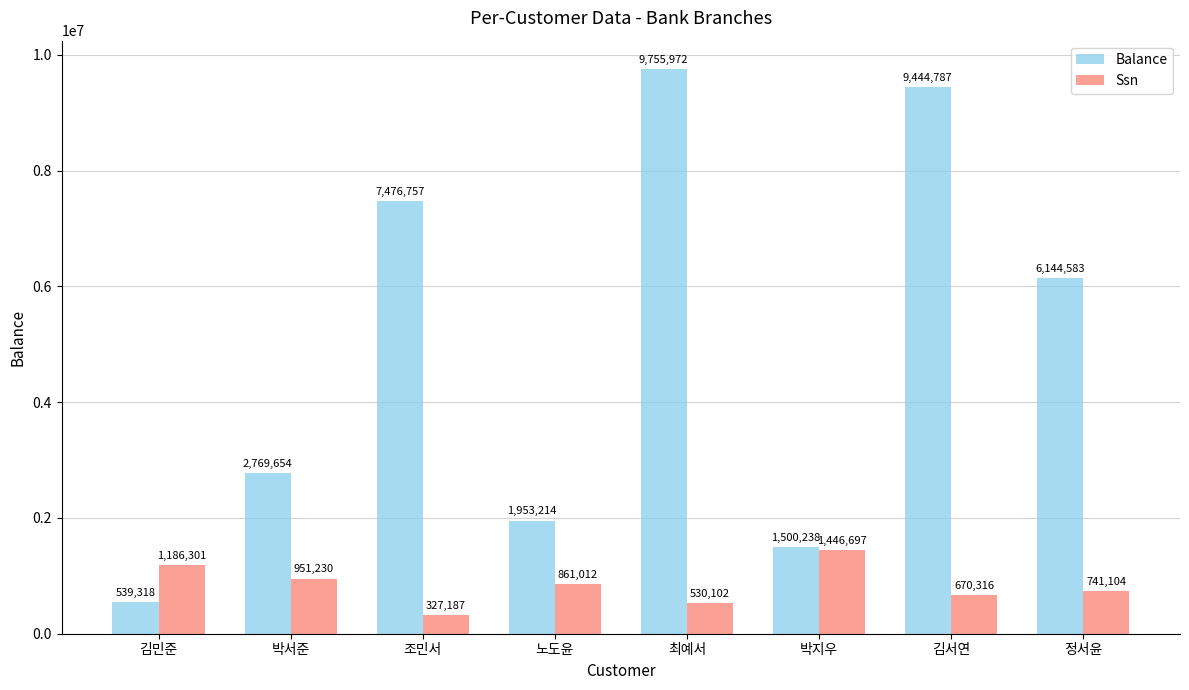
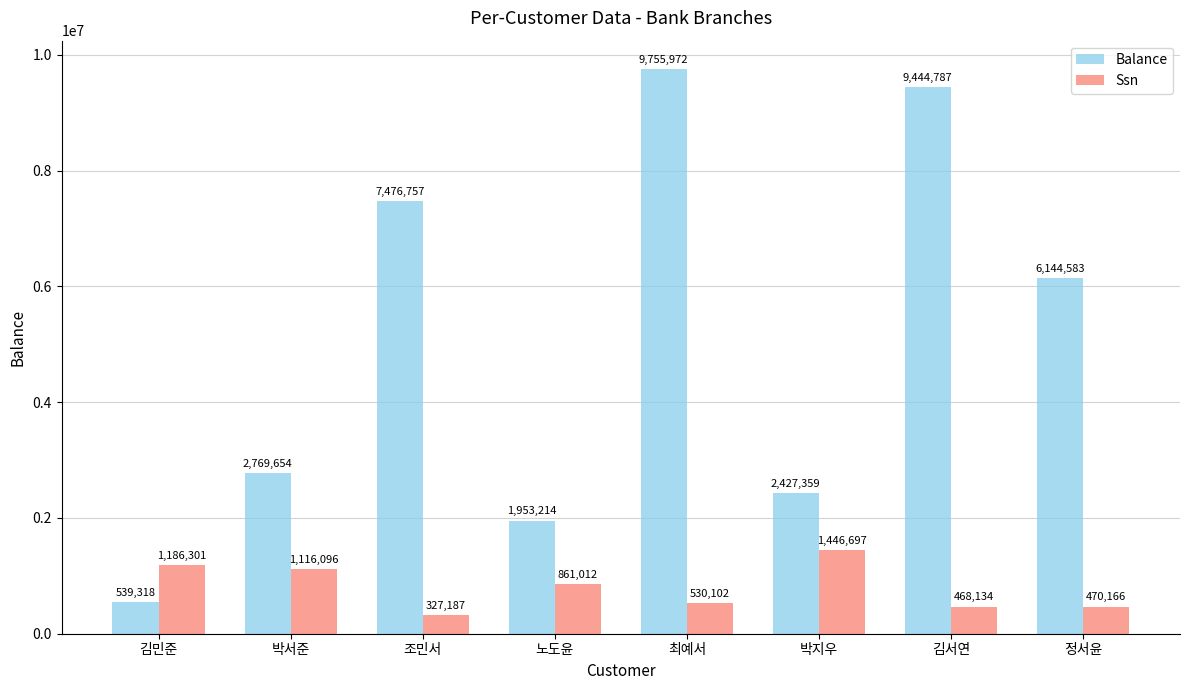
Ssn, 박서준: 951,230 -> 1,116,096
Balance, 박지우: 1,500,238 -> 2,427,359
Ssn, 김서연: 670,316 -> 468,134
Ssn, 정서윤: 741,104 -> 470,166
